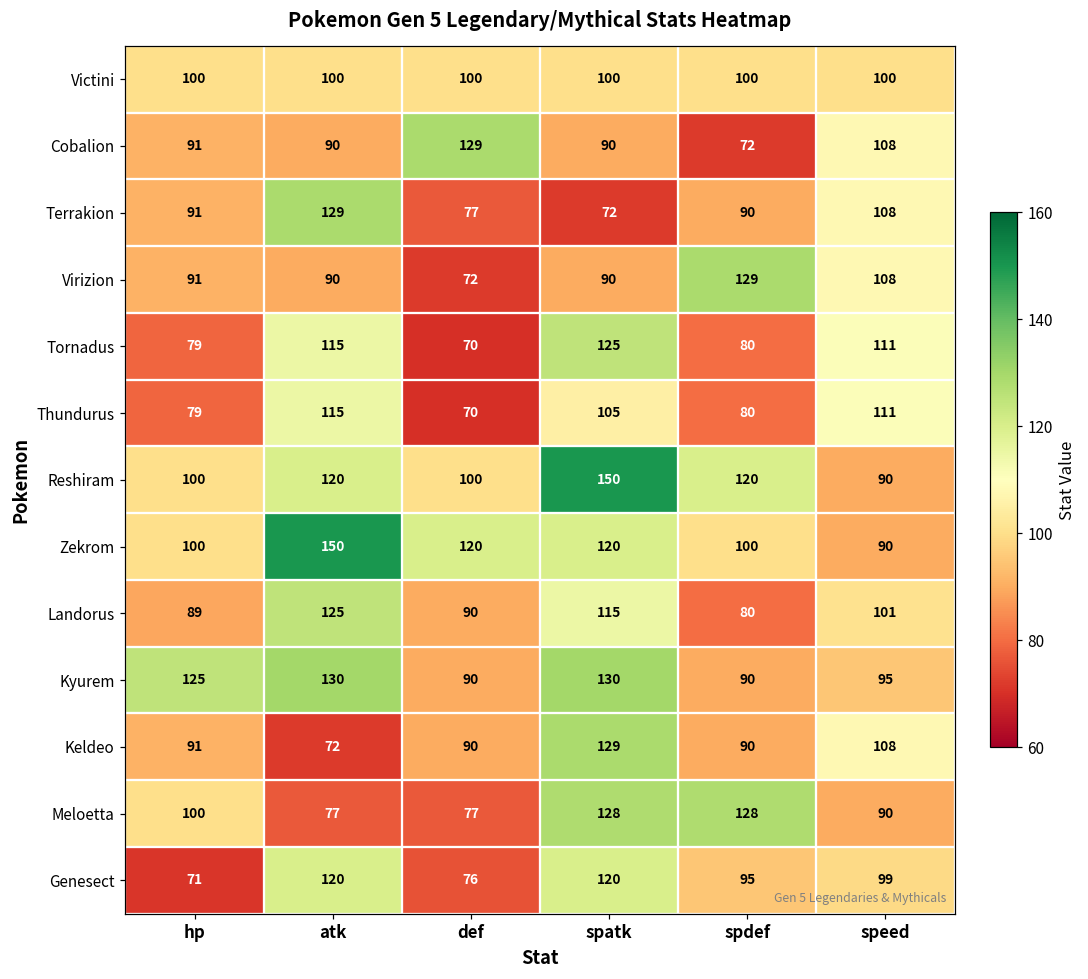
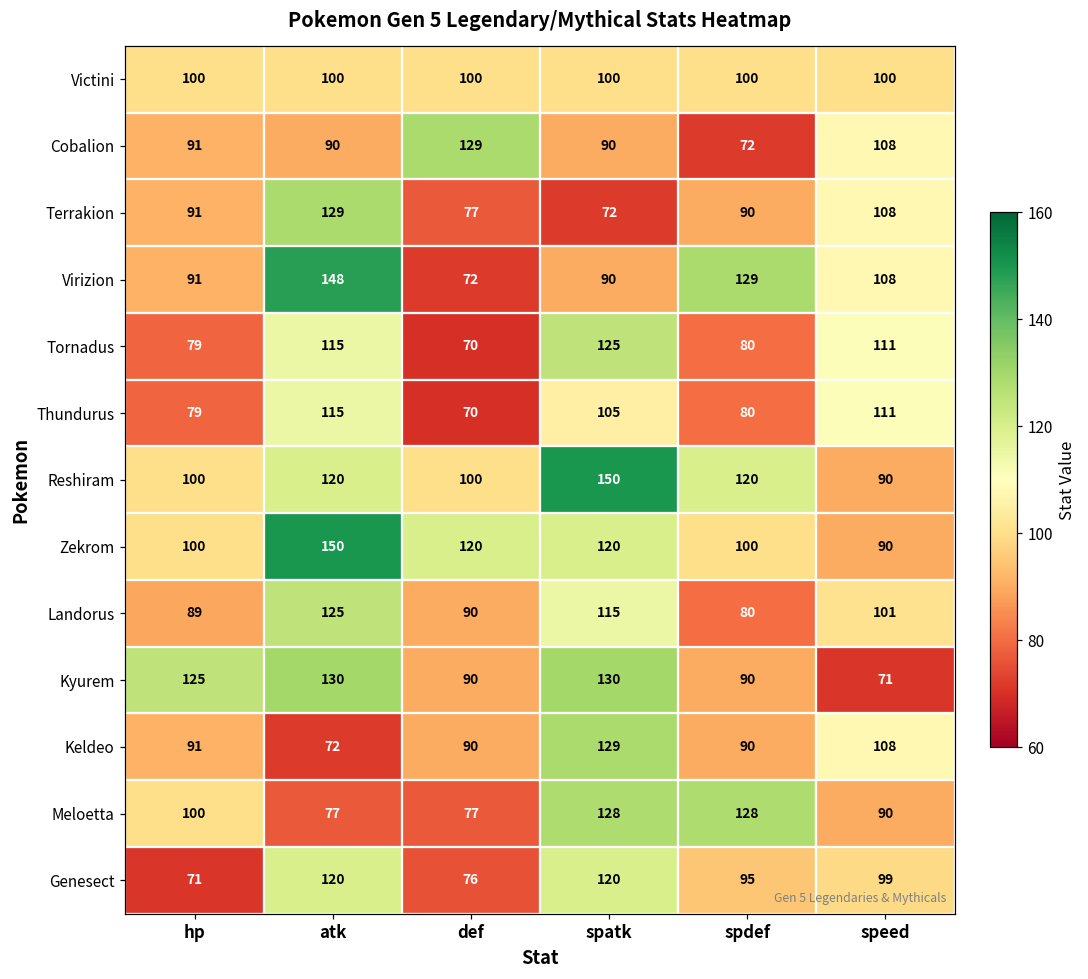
Virizion, atk: 90 -> 148
Kyurem, speed: 95 -> 71
